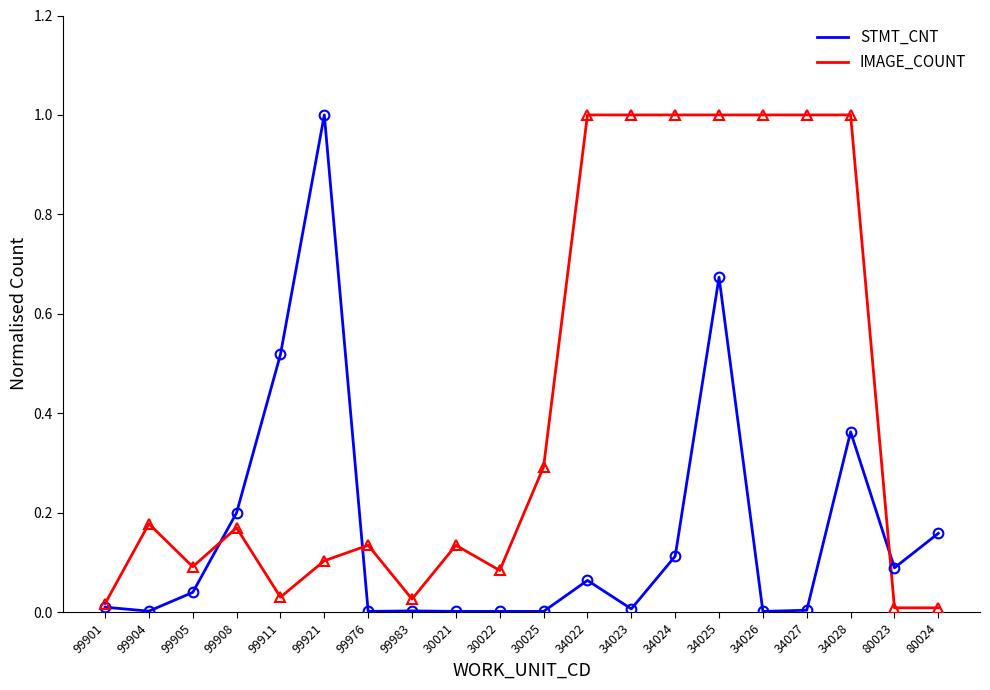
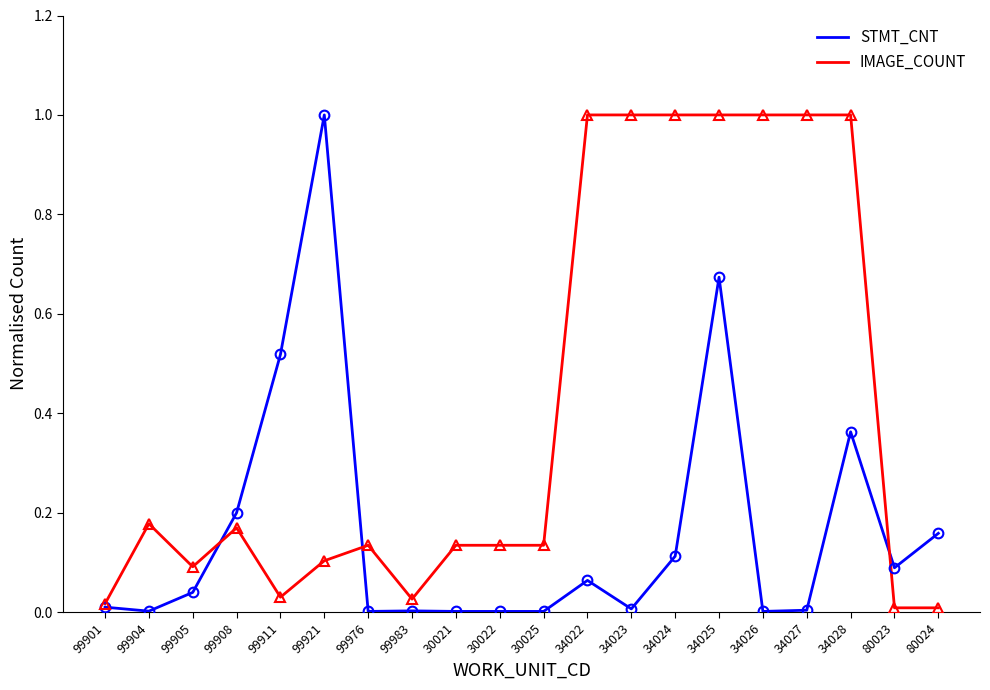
IMAGE_COUNT, 30022: 0.08 -> 0.13
IMAGE_COUNT, 30025: 0.29 -> 0.13
